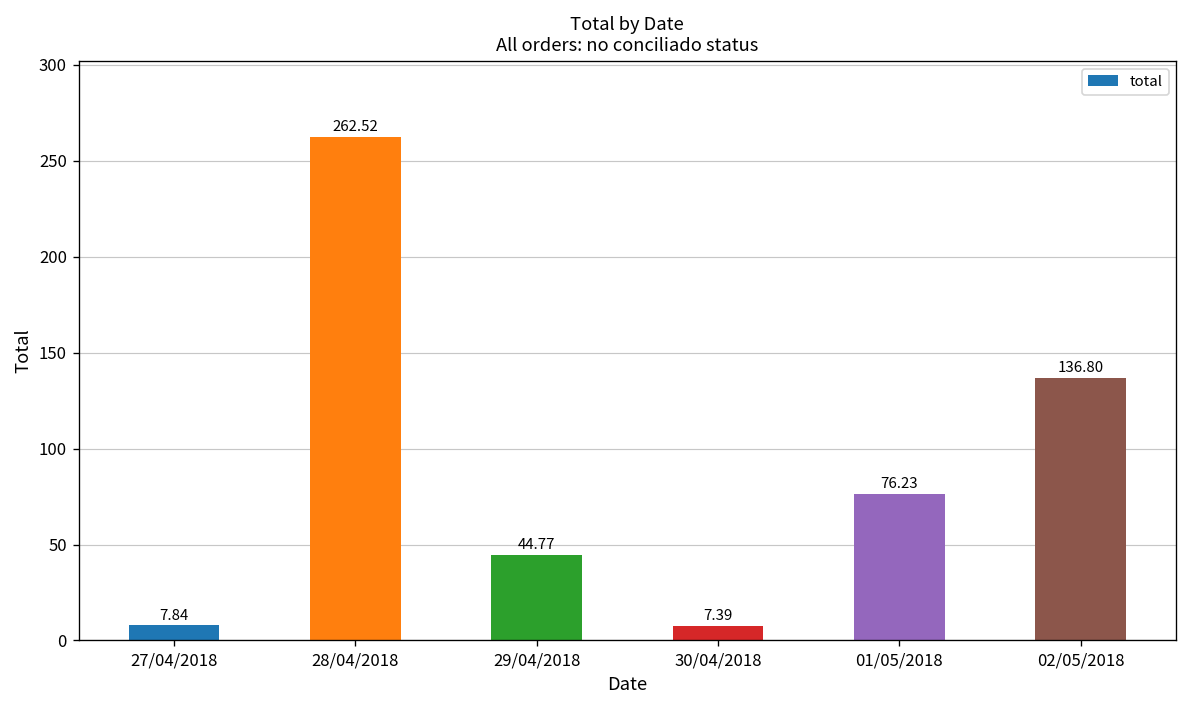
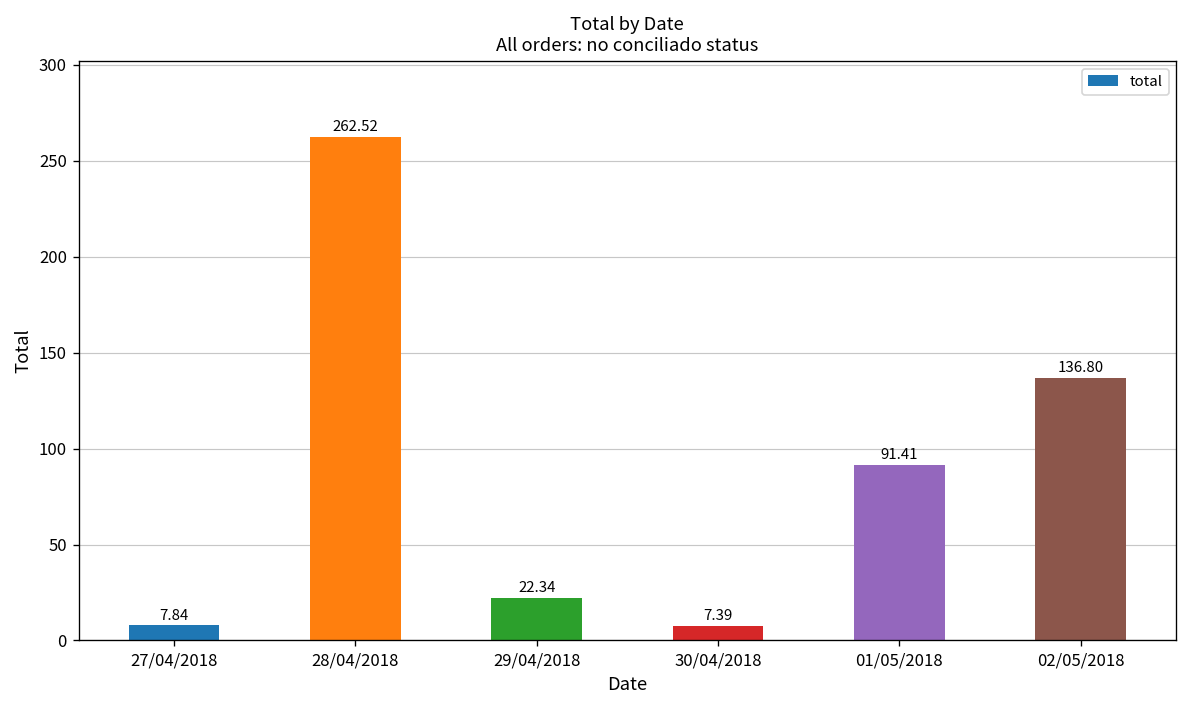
29/04/2018: 44.77 -> 22.34
01/05/2018: 76.23 -> 91.41
